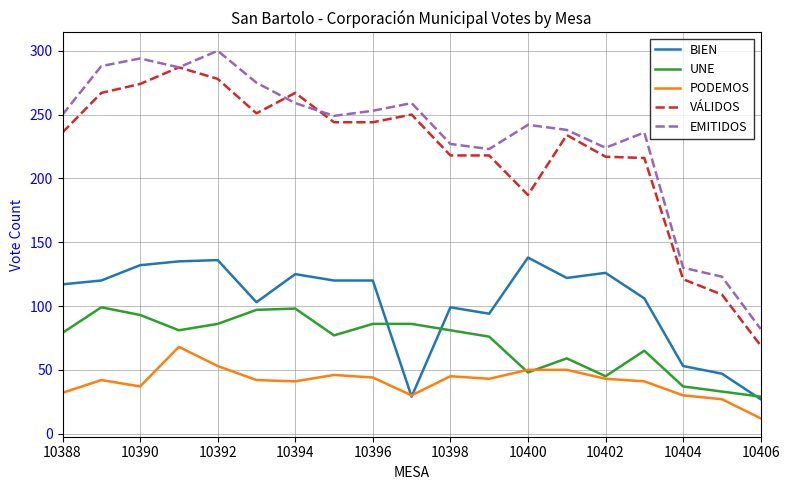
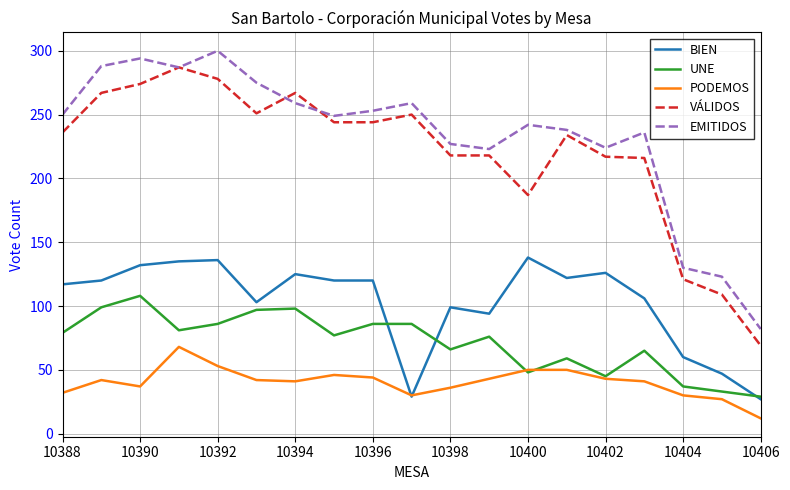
UNE, 10390: 93 -> 108
UNE, 10398: 81 -> 66
PODEMOS, 10398: 45 -> 36
BIEN, 10404: 53 -> 60
